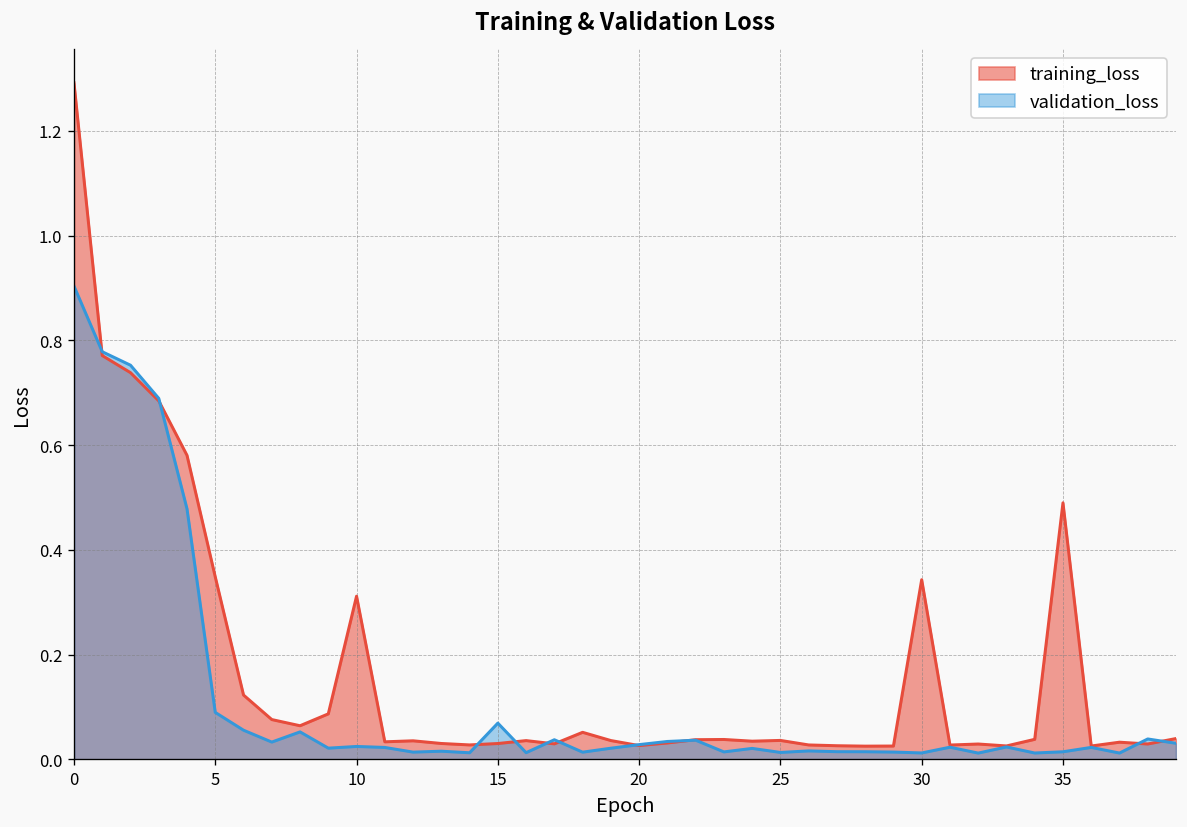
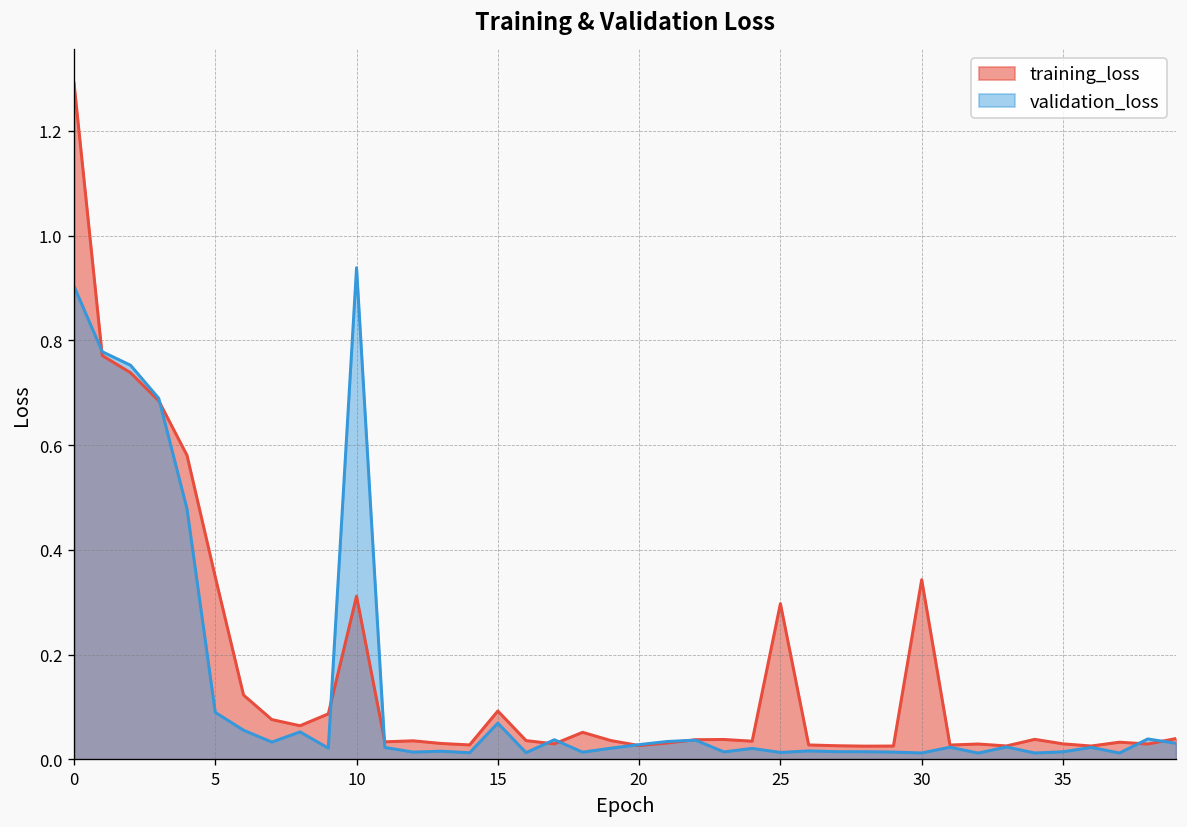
validation_loss, 10: 0.02 -> 0.94
training_loss, 15: 0.03 -> 0.09
training_loss, 25: 0.04 -> 0.30
training_loss, 35: 0.49 -> 0.03
